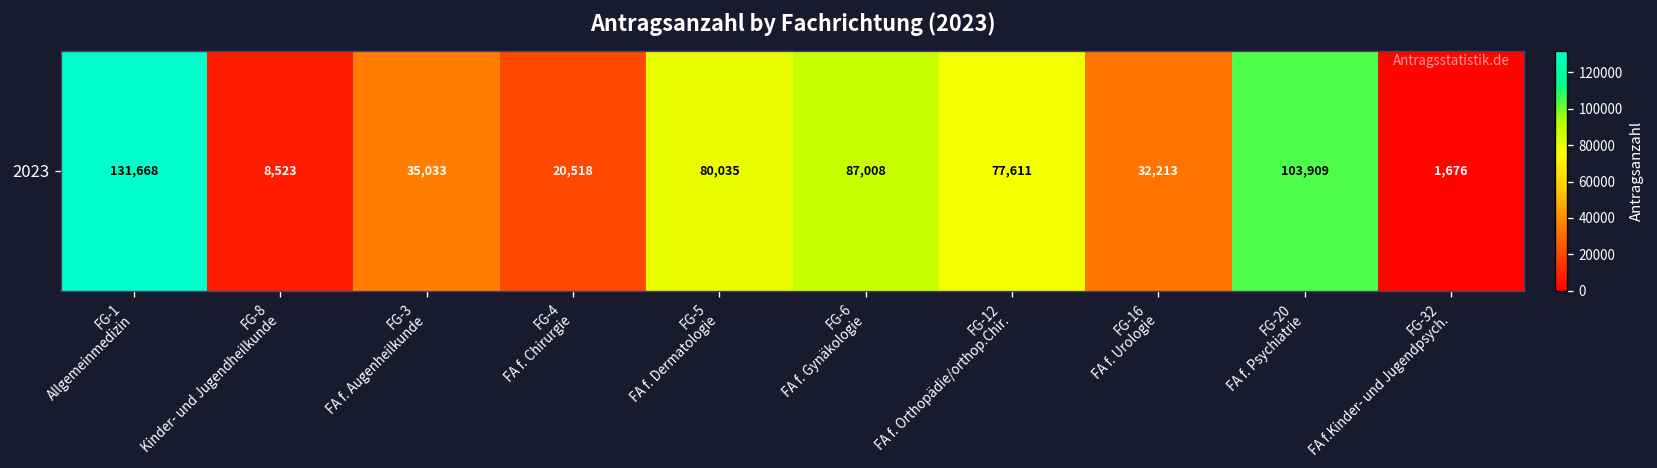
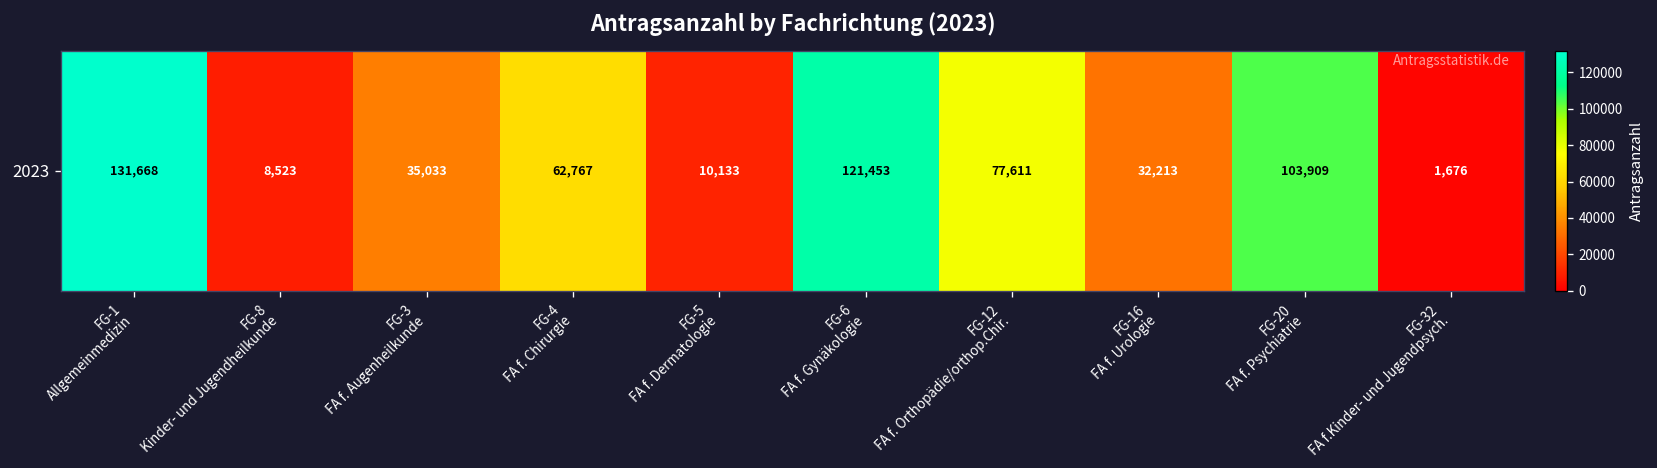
2023, FG-4 FA f. Chirurgie: 20,518 -> 62,767
2023, FG-5 FA f. Dermatologie: 80,035 -> 10,133
2023, FG-6 FA f. Gynäkologie: 87,008 -> 121,453
